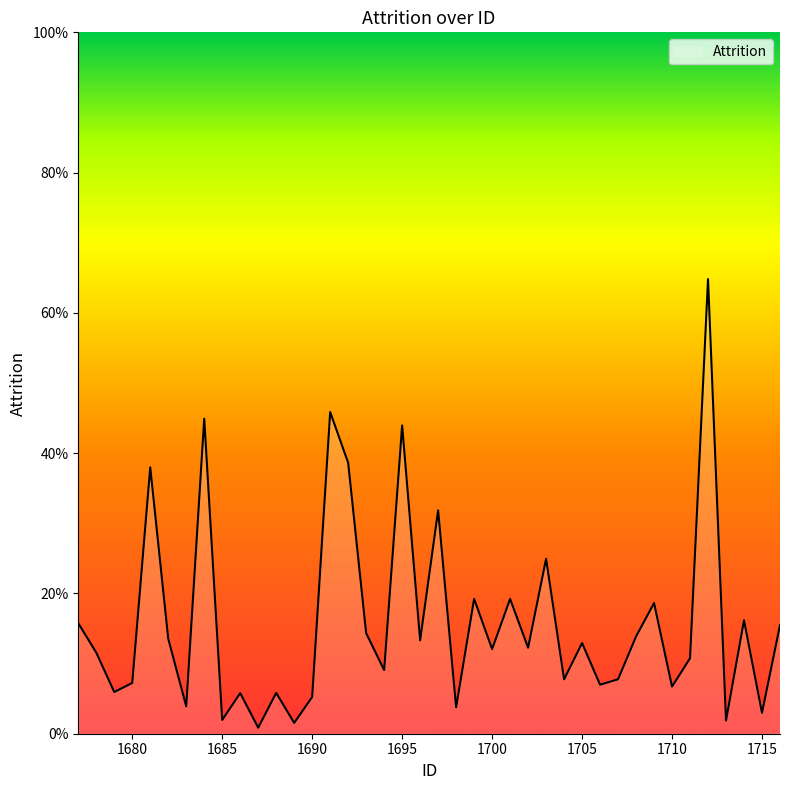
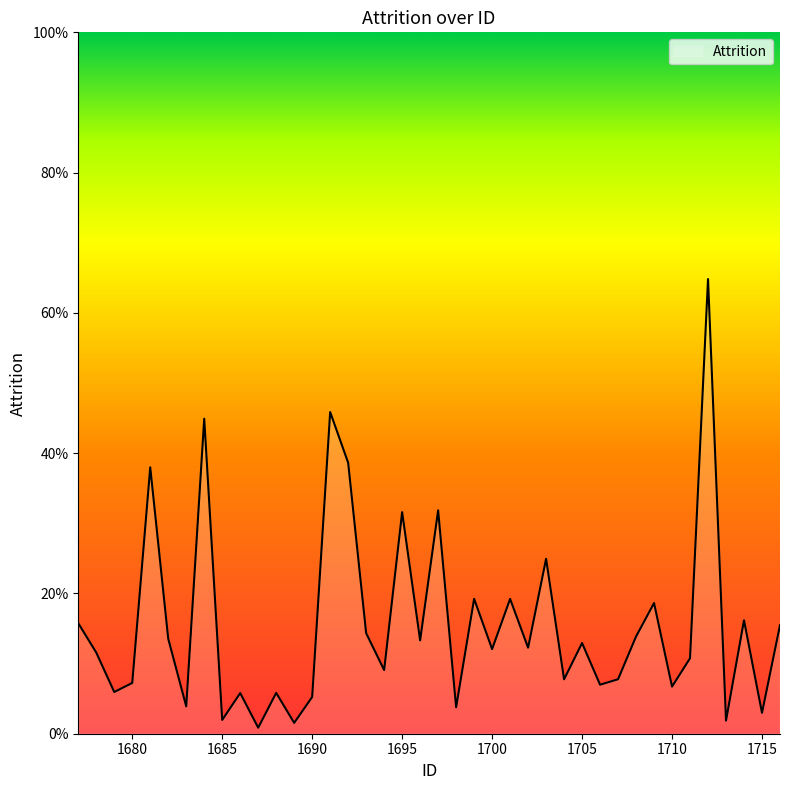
1695: 44% -> 32%
